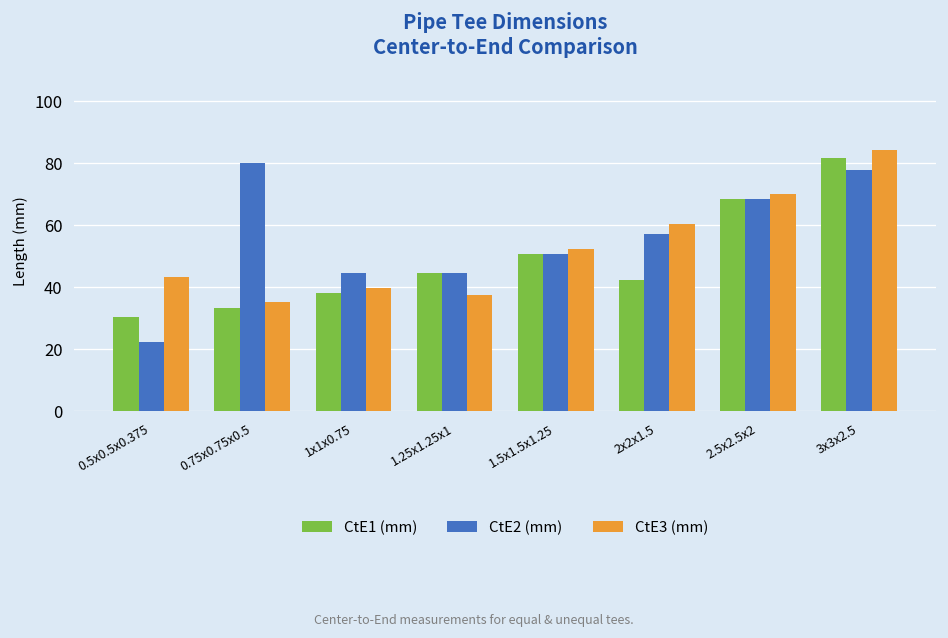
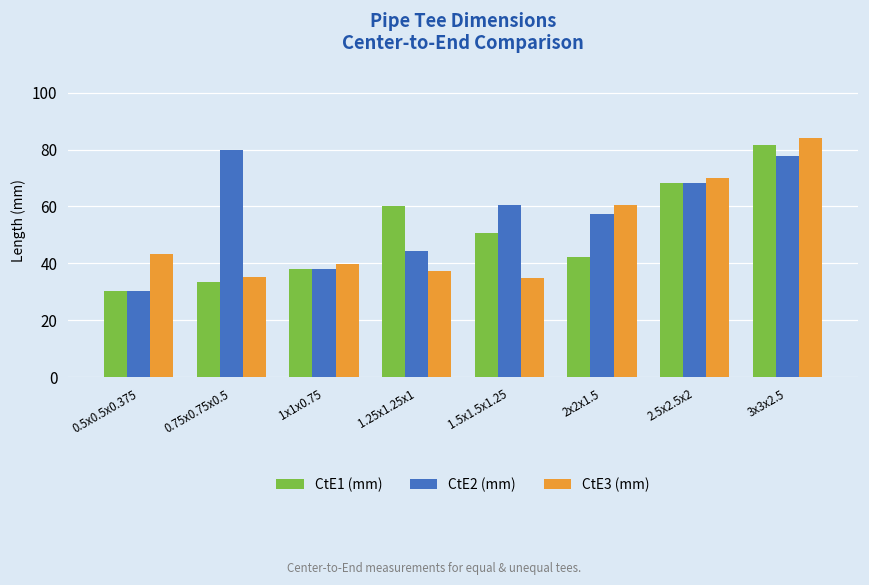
CtE2 (mm), 0.5x0.5x0.375: 22 -> 30
CtE2 (mm), 1x1x0.75: 44 -> 38
CtE1 (mm), 1.25x1.25x1: 45 -> 60
CtE2 (mm), 1.5x1.5x1.25: 51 -> 61
CtE3 (mm), 1.5x1.5x1.25: 52 -> 35
